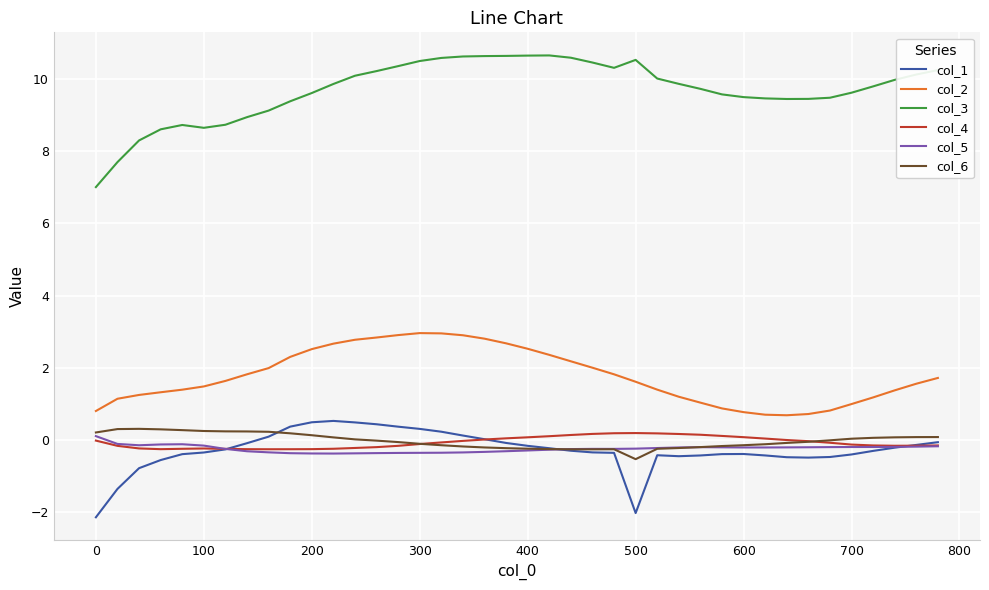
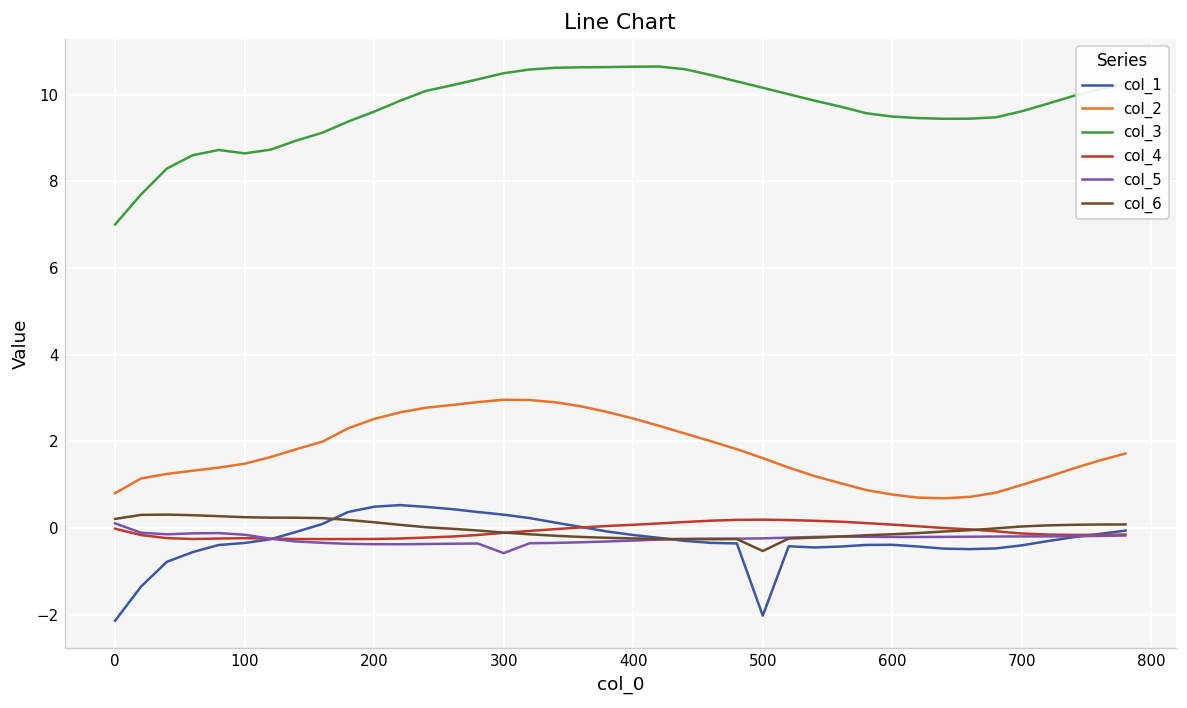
col_5, 300: -0.4 -> -0.6
col_3, 500: 10.5 -> 10.2
